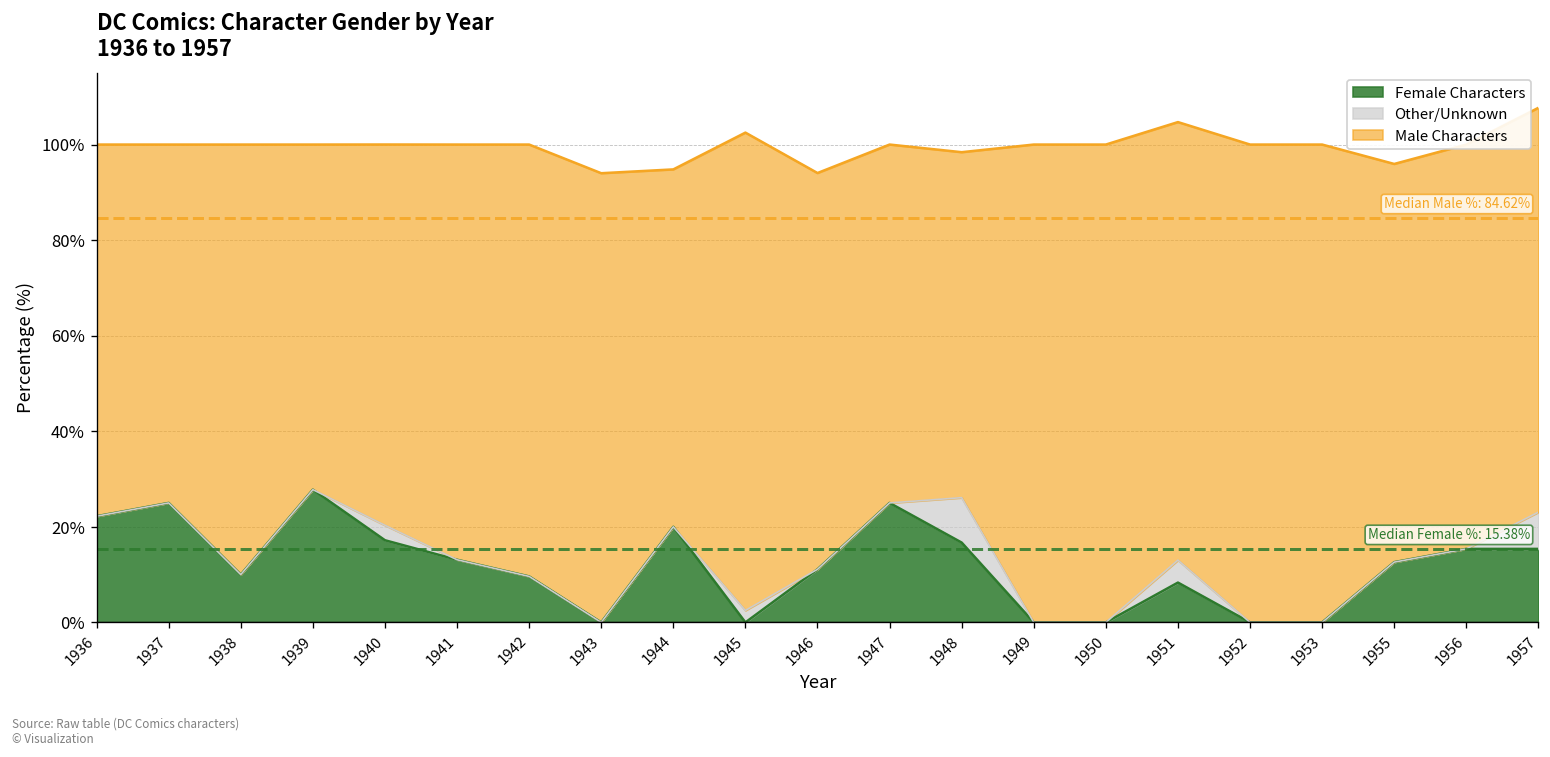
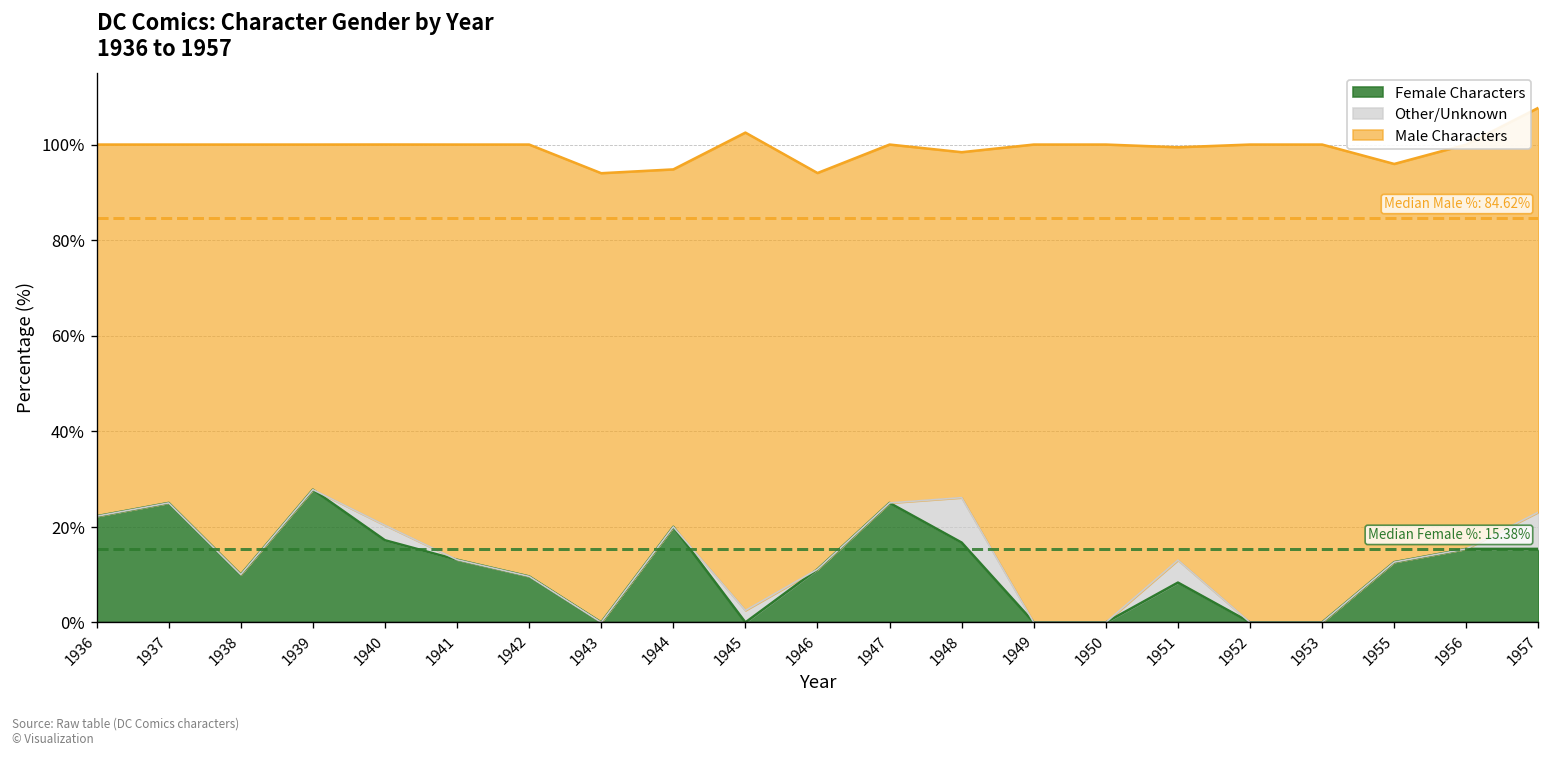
Male Characters, 1951: 92% -> 86%
